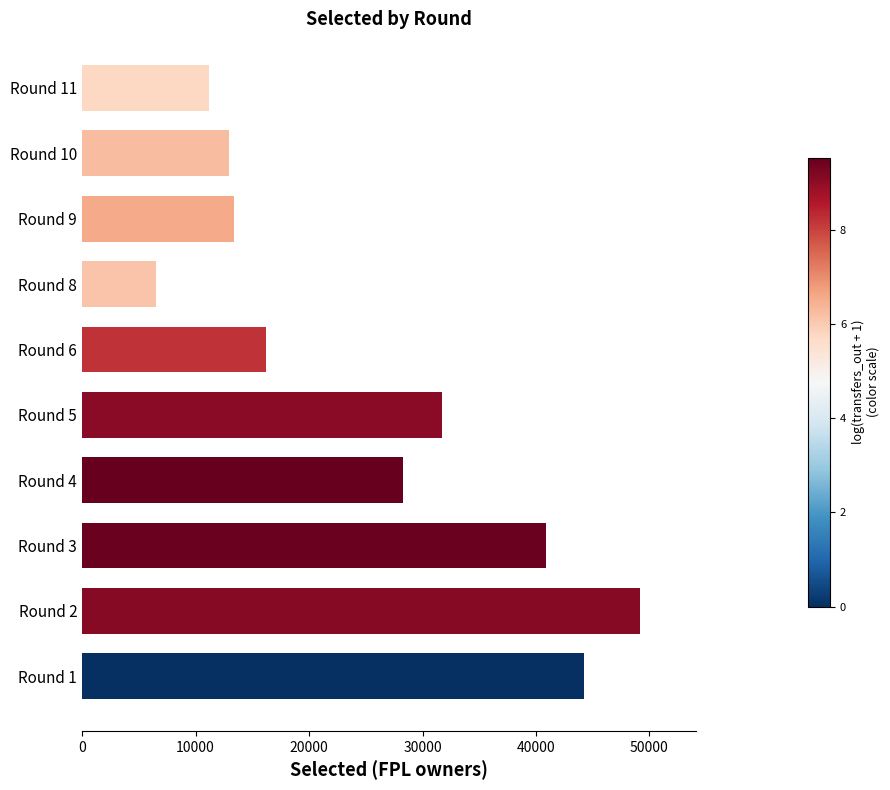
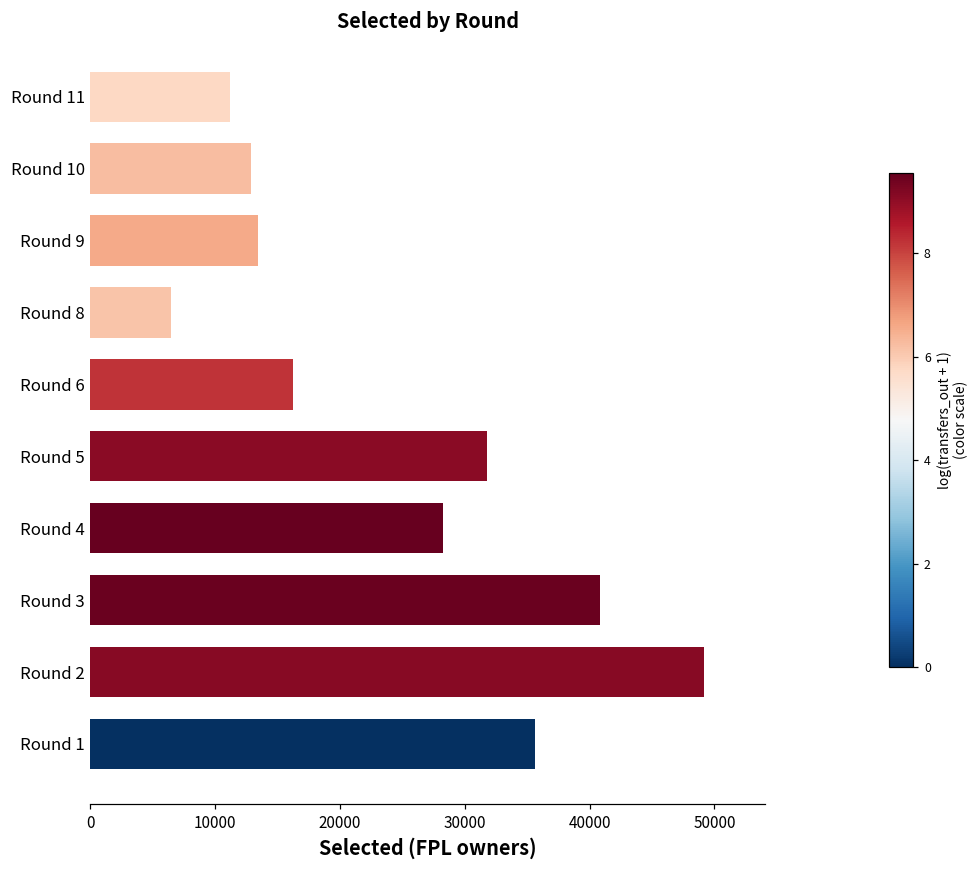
Round 1: 44200 -> 35700
